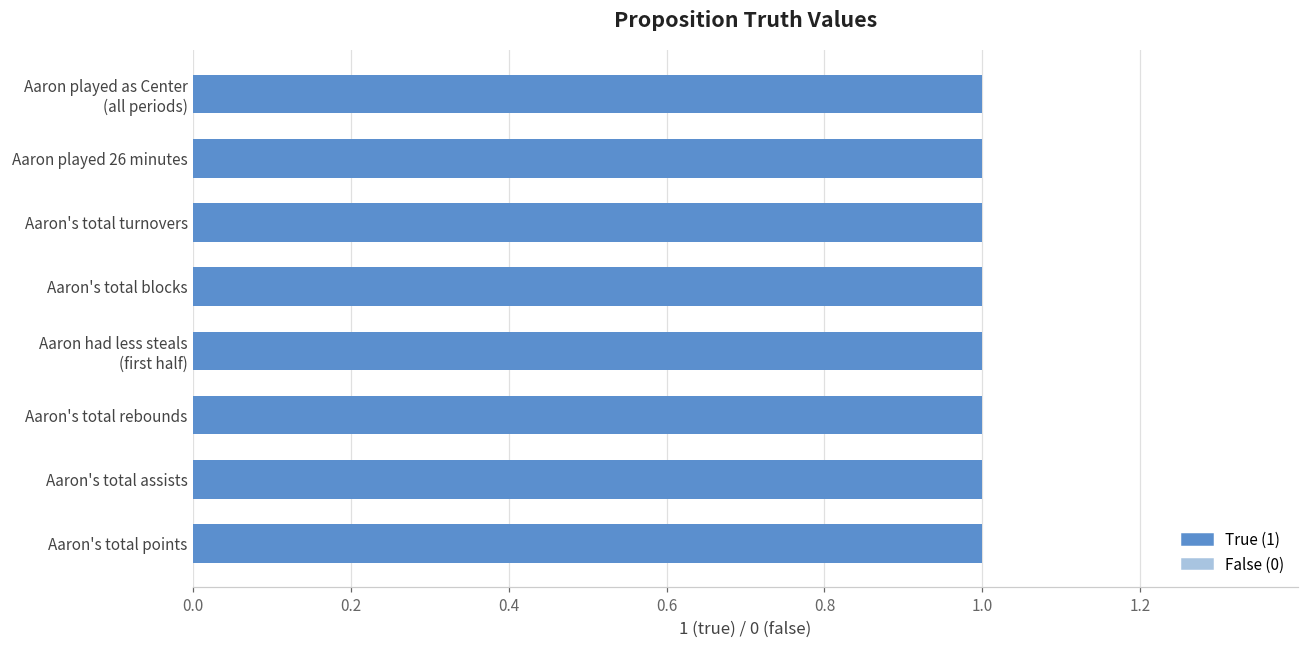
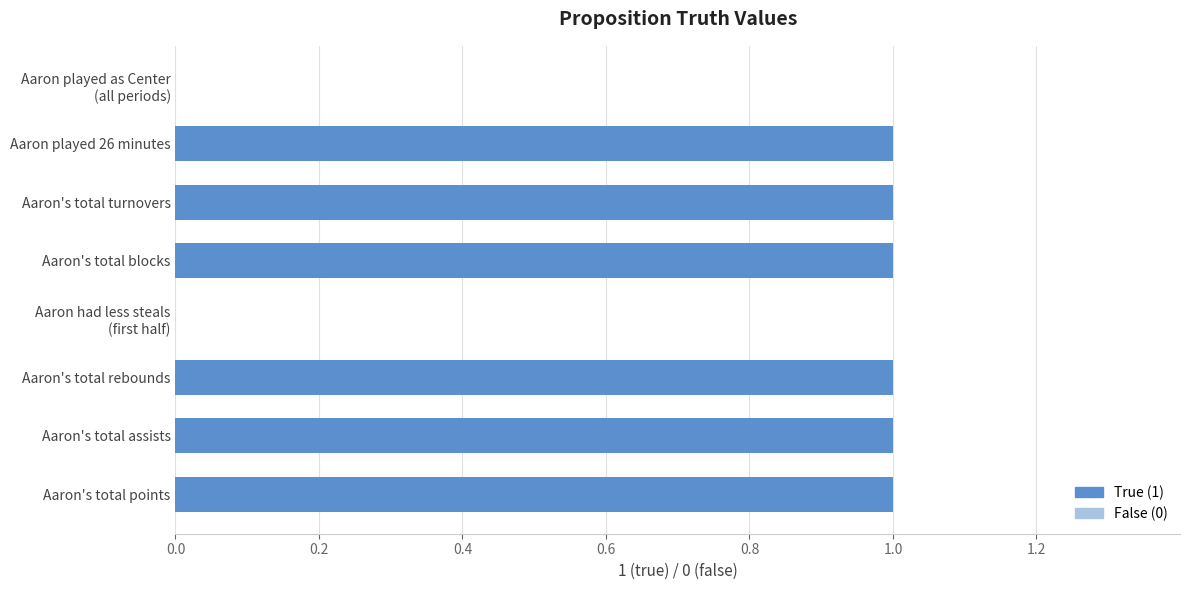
Aaron played as Center (all periods): 1 -> 0
Aaron had less steals (first half): 1 -> 0
